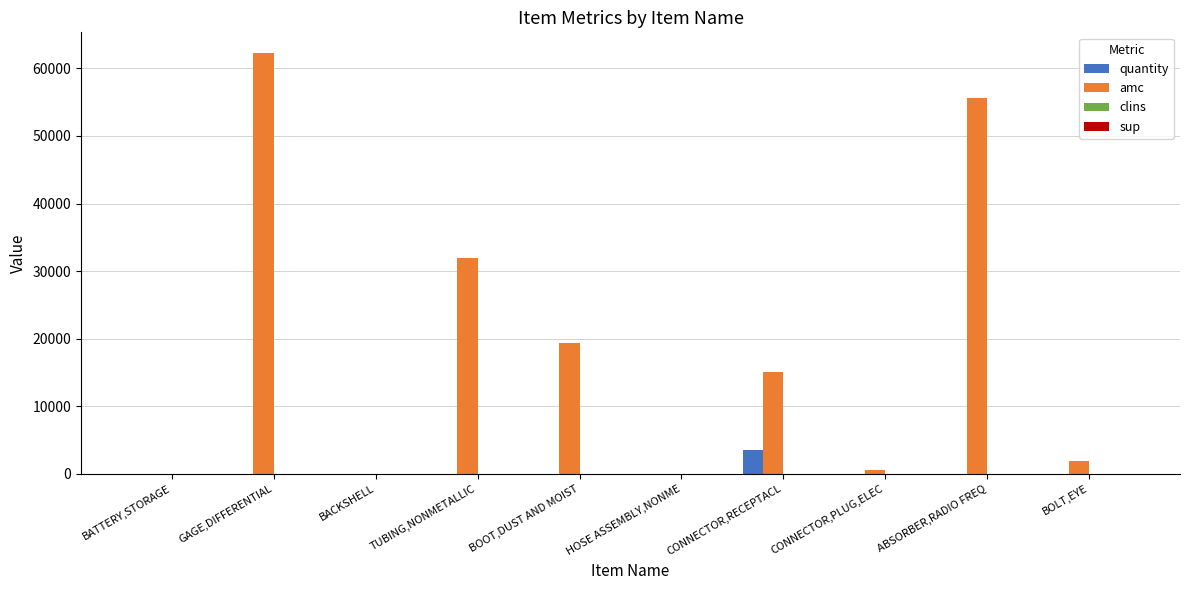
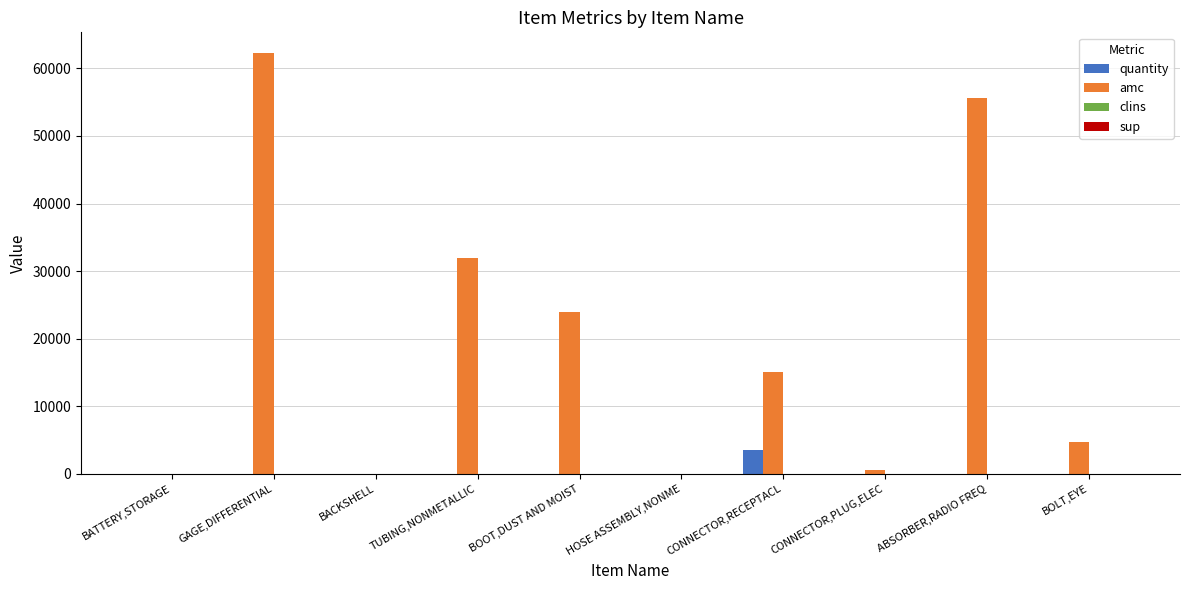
amc, BOOT,DUST AND MOIST: 19000 -> 24000
amc, BOLT,EYE: 2000 -> 5000
